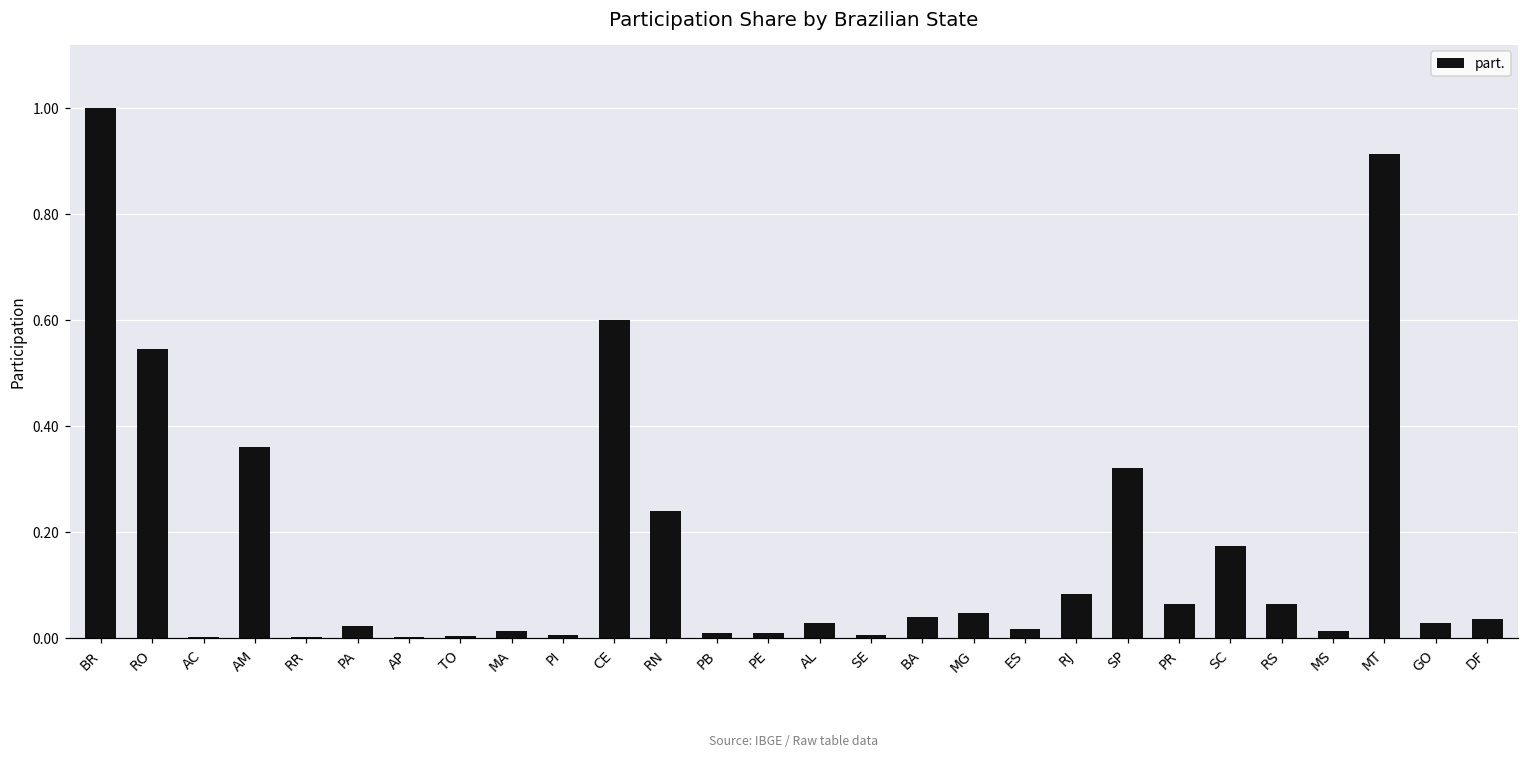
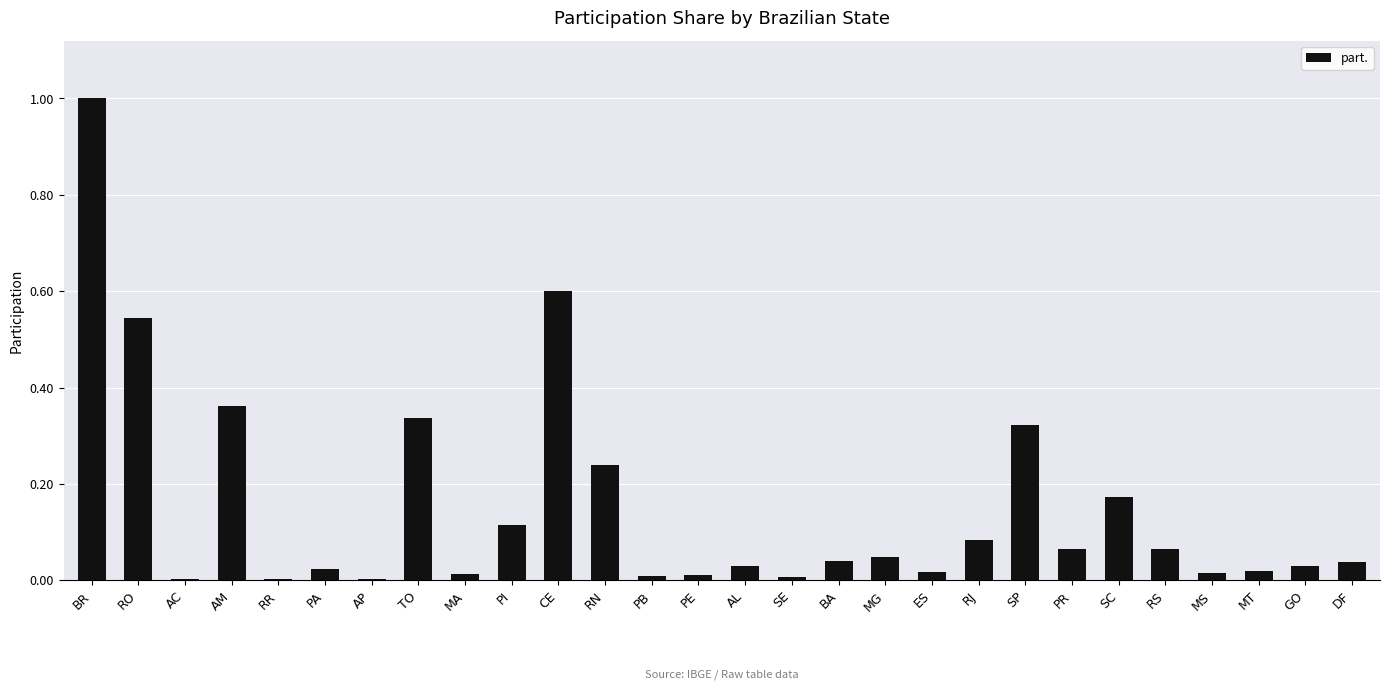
TO: 0.01 -> 0.34
PI: 0.01 -> 0.12
MT: 0.91 -> 0.02
